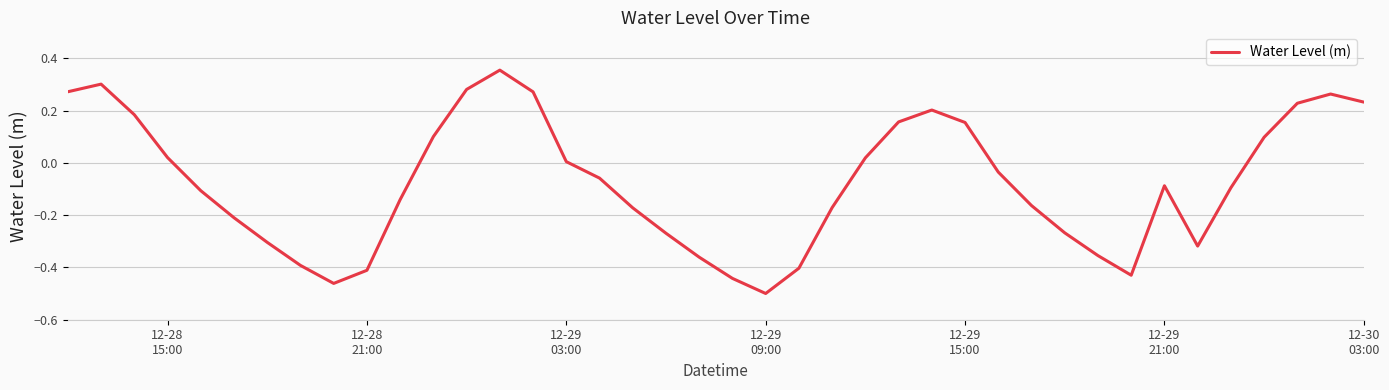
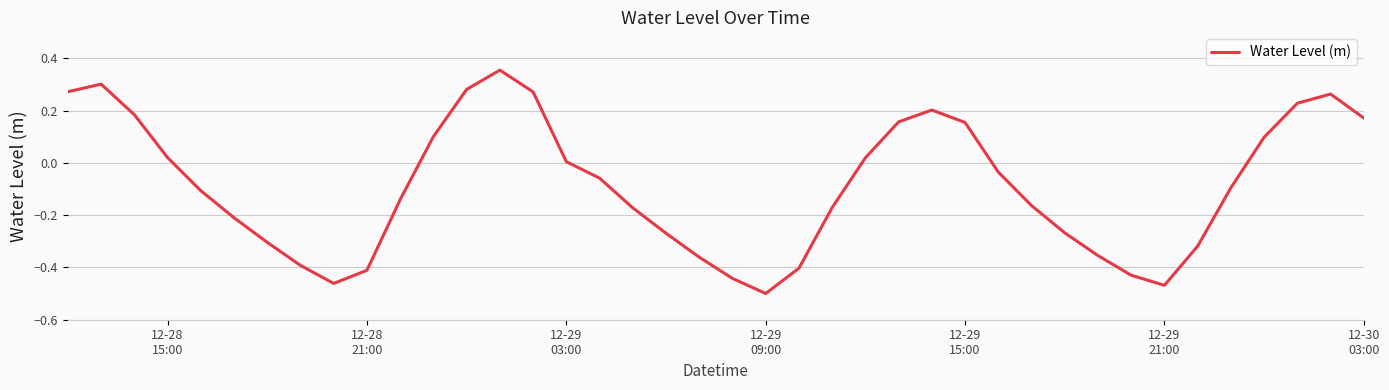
12-29 21:00: -0.09 -> -0.47
12-30 03:00: 0.23 -> 0.17
